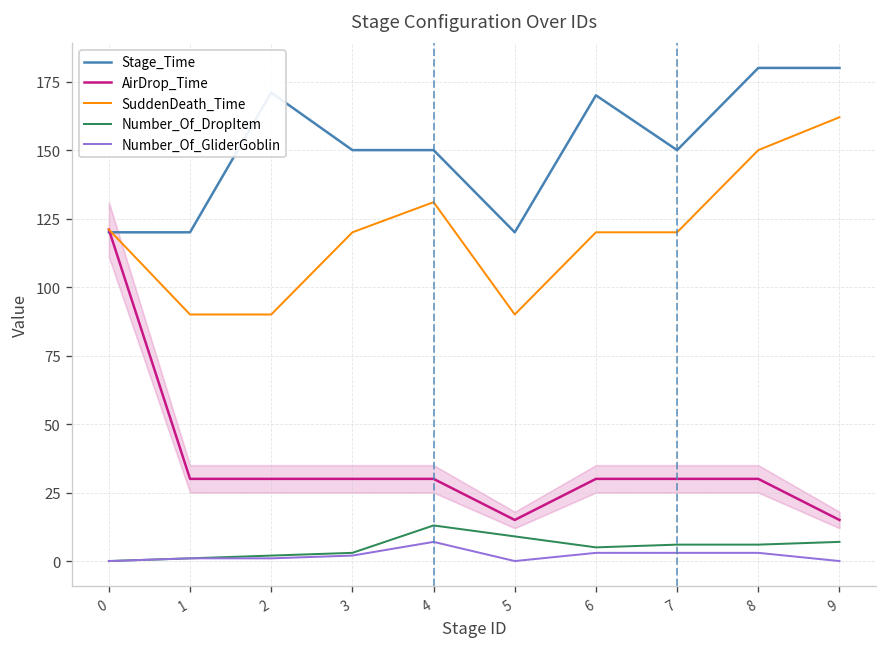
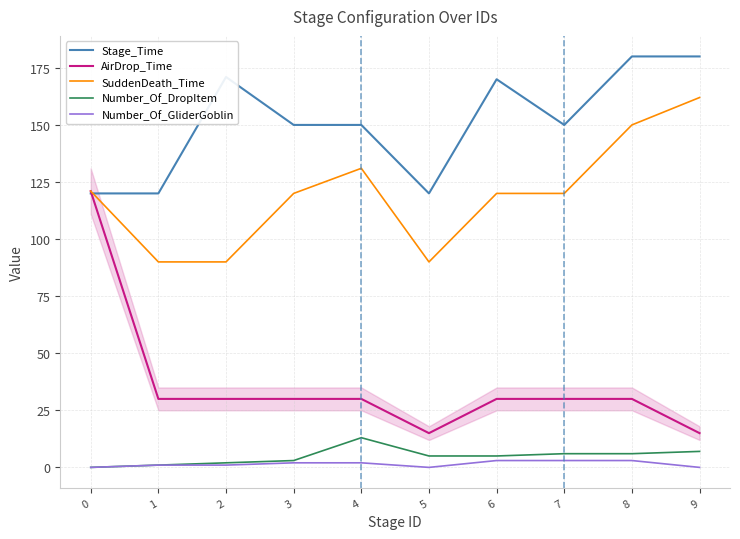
Number_Of_GliderGoblin, 4: 7 -> 2
Number_Of_DropItem, 5: 9 -> 5
